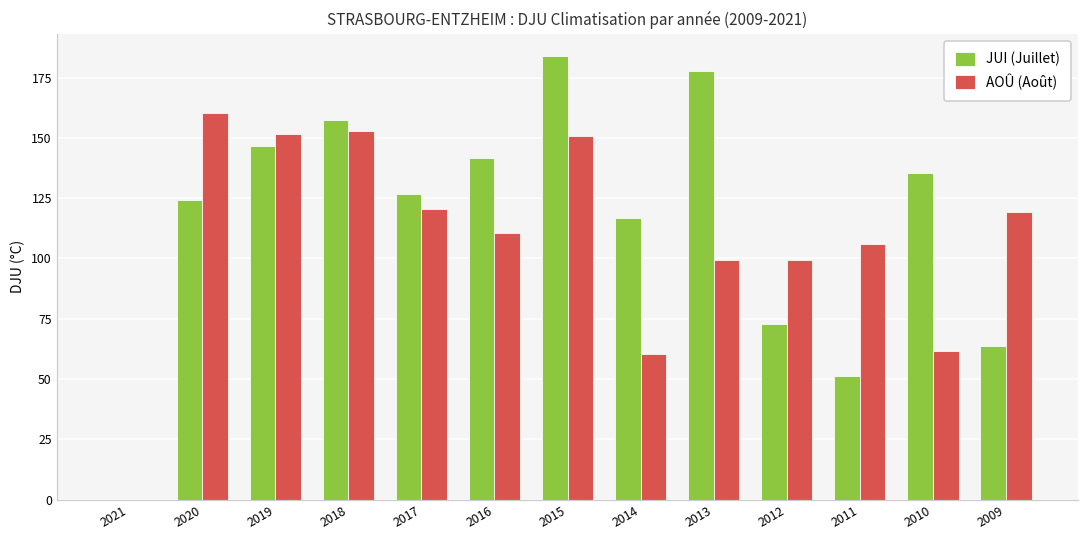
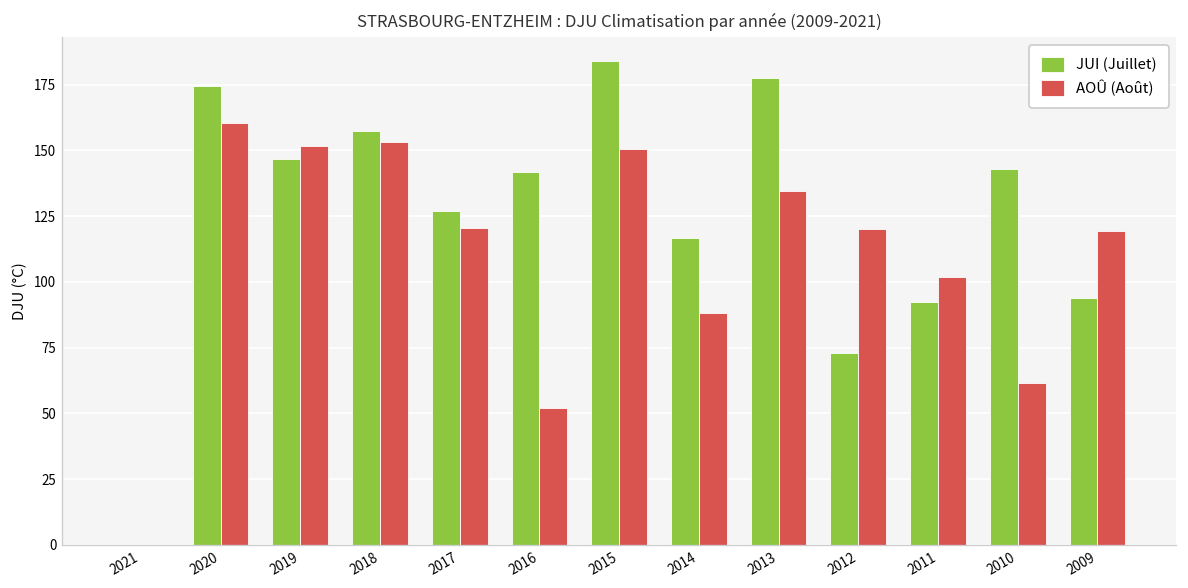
JUI (Juillet), 2020: 124 -> 174
AOÛ (Août), 2016: 110 -> 52
AOÛ (Août), 2014: 60 -> 88
AOÛ (Août), 2013: 99 -> 135
AOÛ (Août), 2012: 100 -> 120
JUI (Juillet), 2011: 51 -> 92
AOÛ (Août), 2011: 106 -> 102
JUI (Juillet), 2010: 136 -> 143
JUI (Juillet), 2009: 64 -> 94
